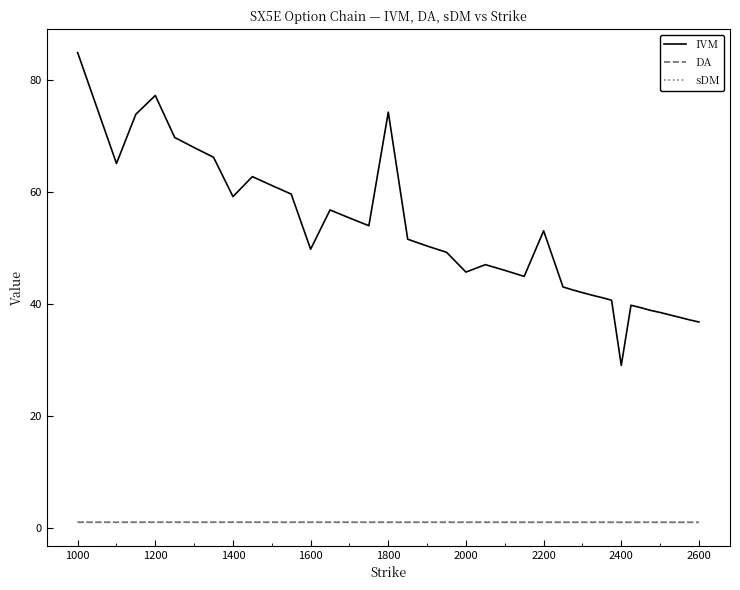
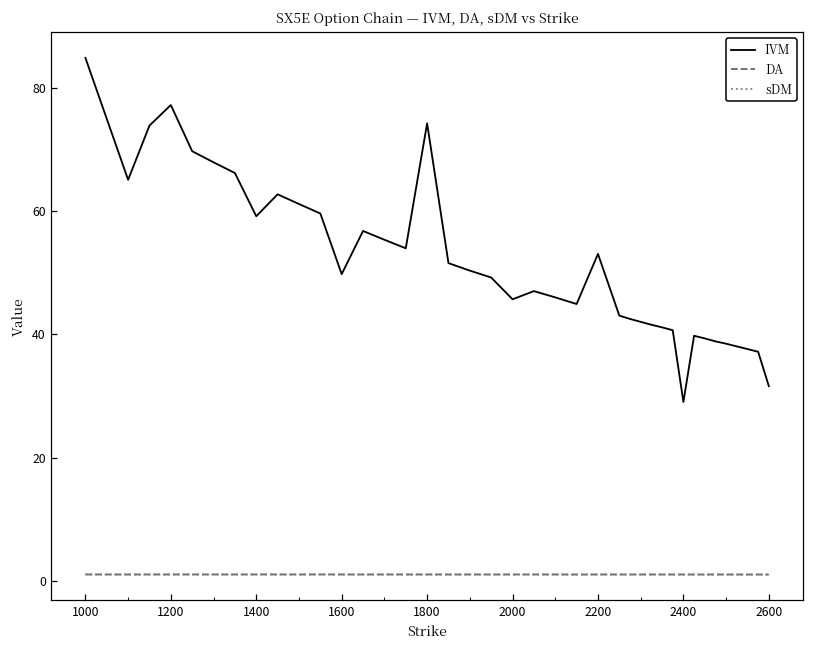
IVM, 2600: 37 -> 32
